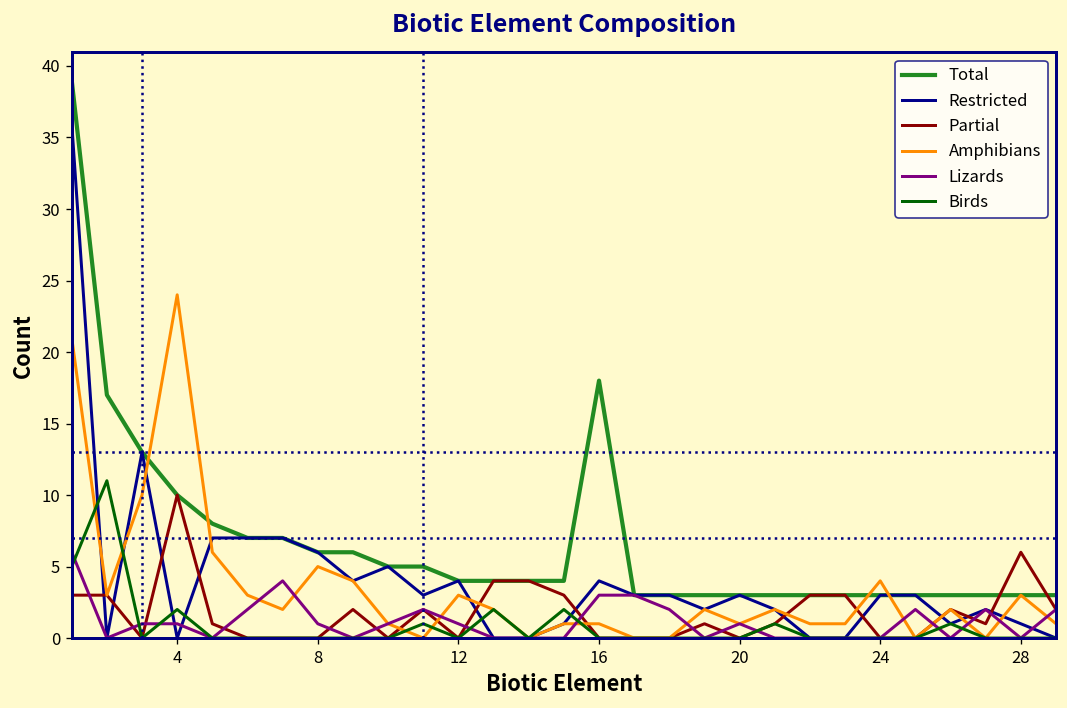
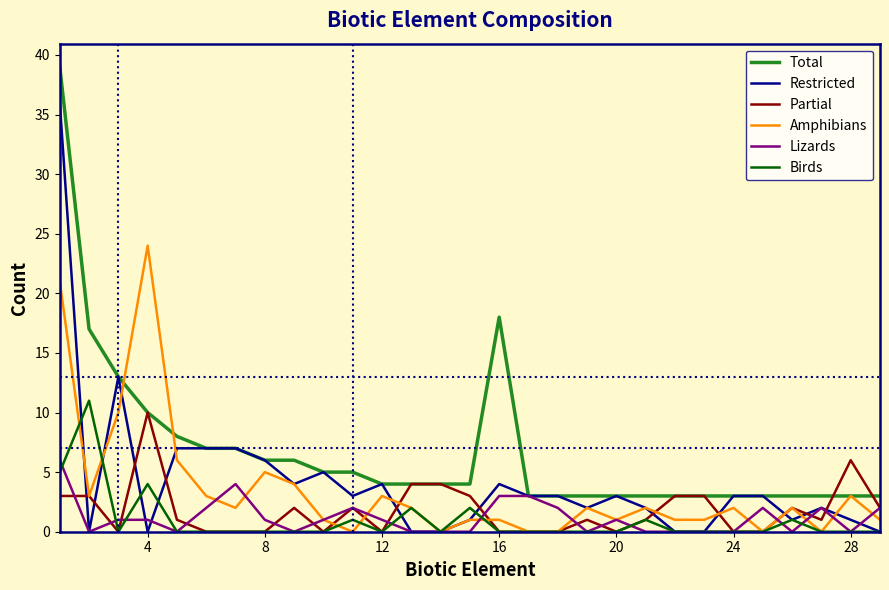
Birds, 4: 2 -> 4
Amphibians, 24: 4 -> 2
